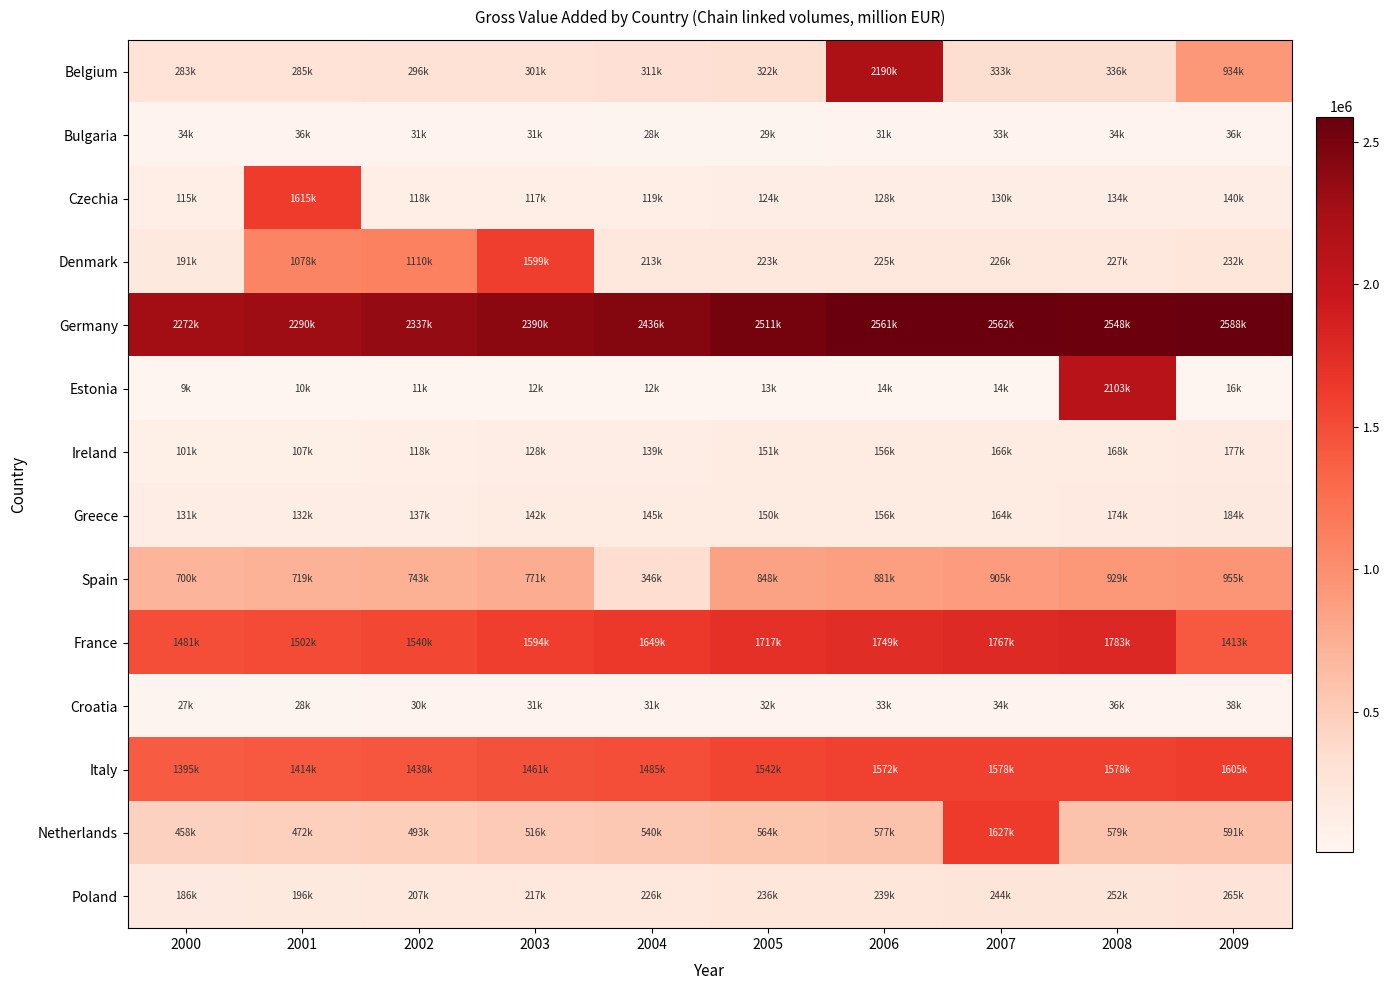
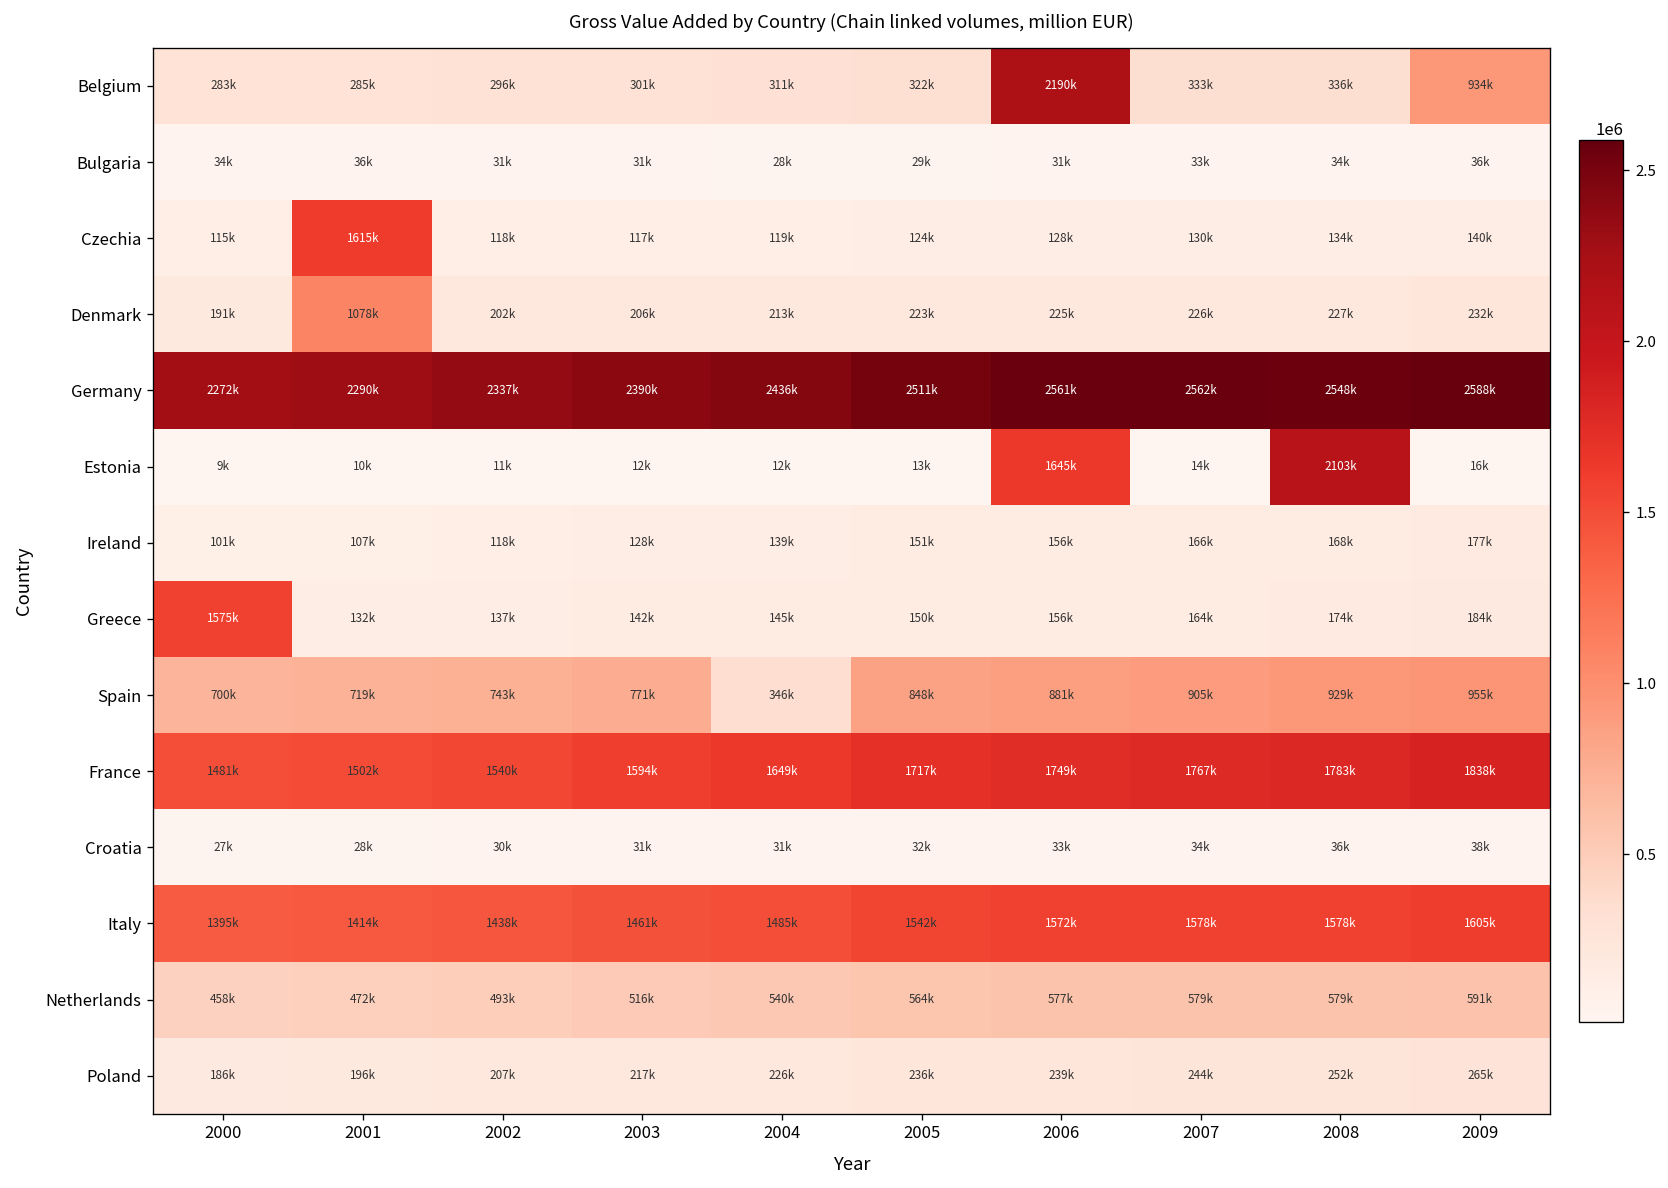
Denmark, 2002: 1110k -> 202k
Denmark, 2003: 1599k -> 206k
Estonia, 2006: 14k -> 1645k
Greece, 2000: 131k -> 1575k
France, 2009: 1413k -> 1838k
Netherlands, 2007: 1627k -> 579k
